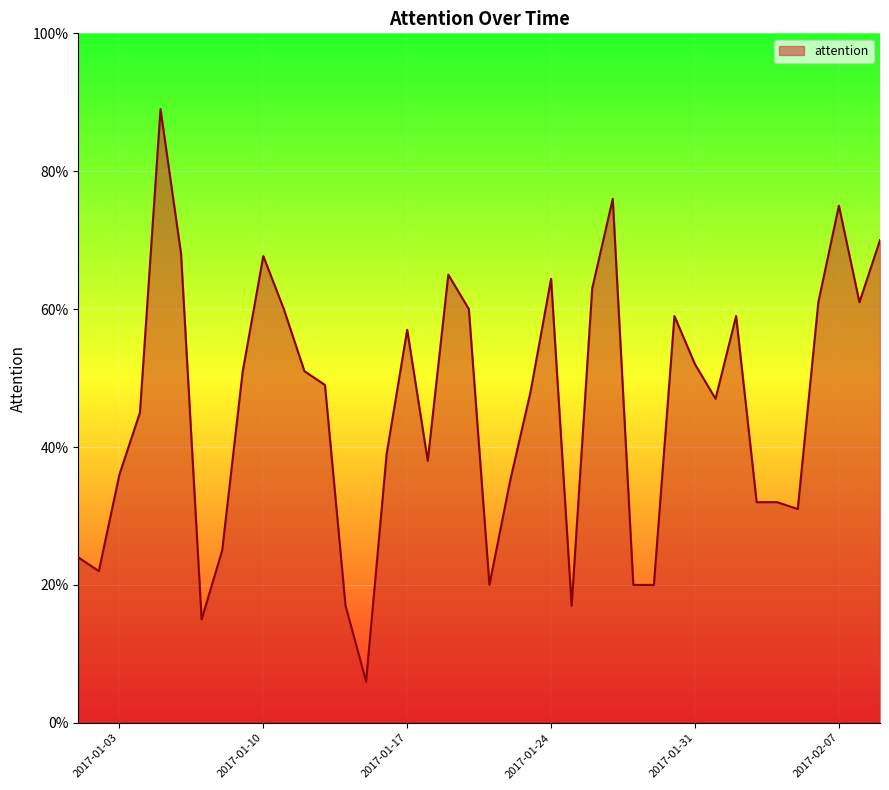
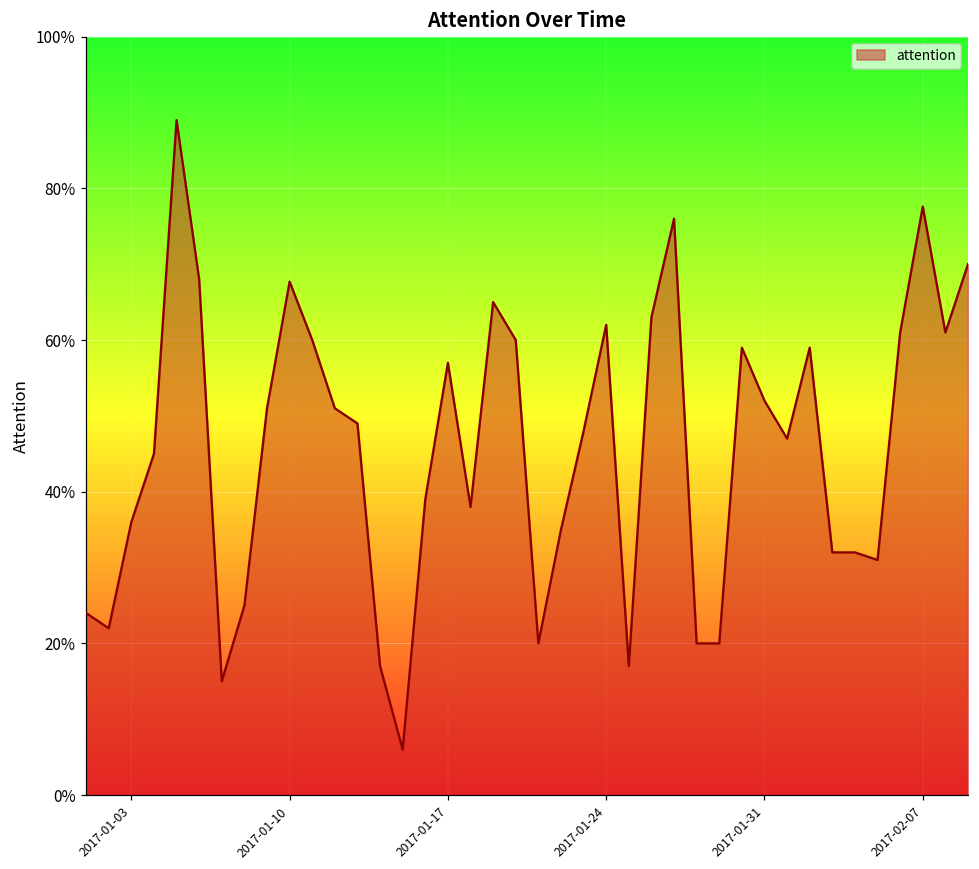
2017-01-24: 64% -> 62%
2017-02-07: 75% -> 78%
